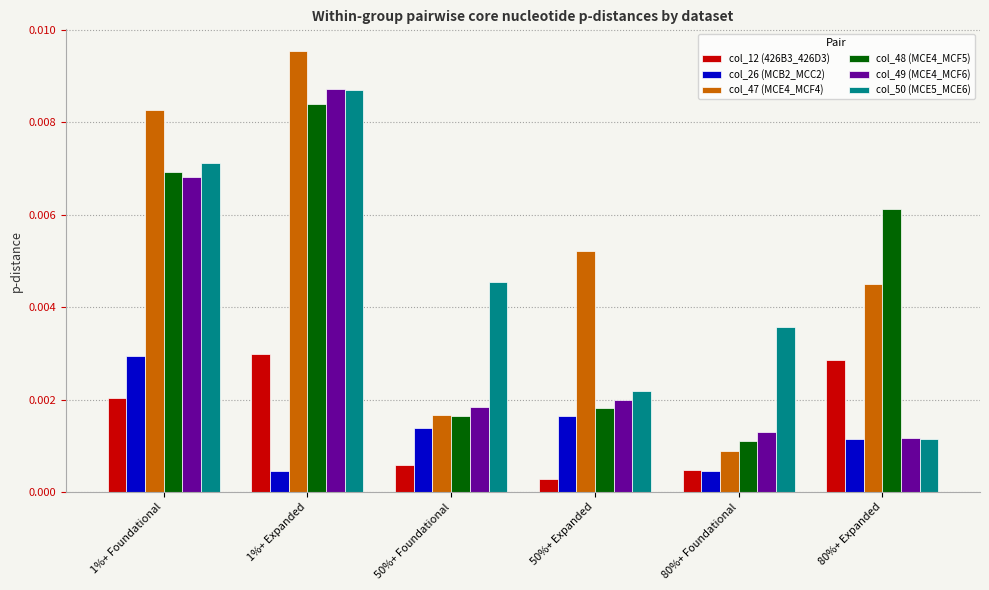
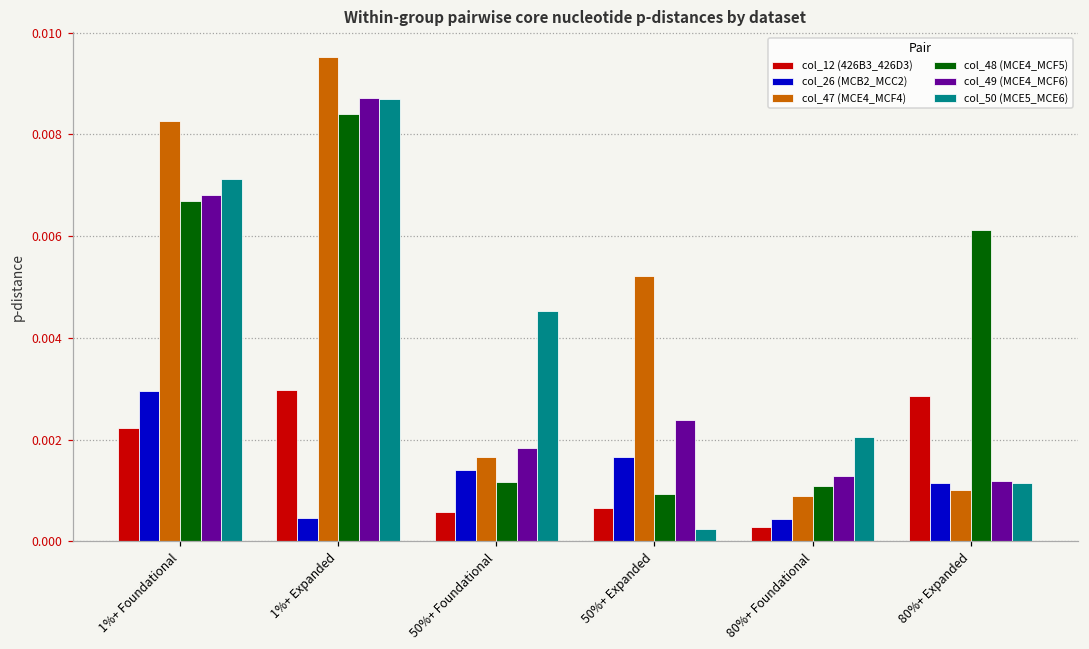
col_12 (426B3_426D3), 1%+ Foundational: 0.0020 -> 0.0022
col_48 (MCE4_MCF5), 1%+ Foundational: 0.0069 -> 0.0067
col_48 (MCE4_MCF5), 50%+ Foundational: 0.0016 -> 0.0012
col_12 (426B3_426D3), 50%+ Expanded: 0.0003 -> 0.0007
col_48 (MCE4_MCF5), 50%+ Expanded: 0.0018 -> 0.0009
col_49 (MCE4_MCF6), 50%+ Expanded: 0.0020 -> 0.0024
col_50 (MCE5_MCE6), 50%+ Expanded: 0.0022 -> 0.0002
col_12 (426B3_426D3), 80%+ Foundational: 0.0005 -> 0.0003
col_50 (MCE5_MCE6), 80%+ Foundational: 0.0036 -> 0.0021
col_47 (MCE4_MCF4), 80%+ Expanded: 0.0045 -> 0.0010
